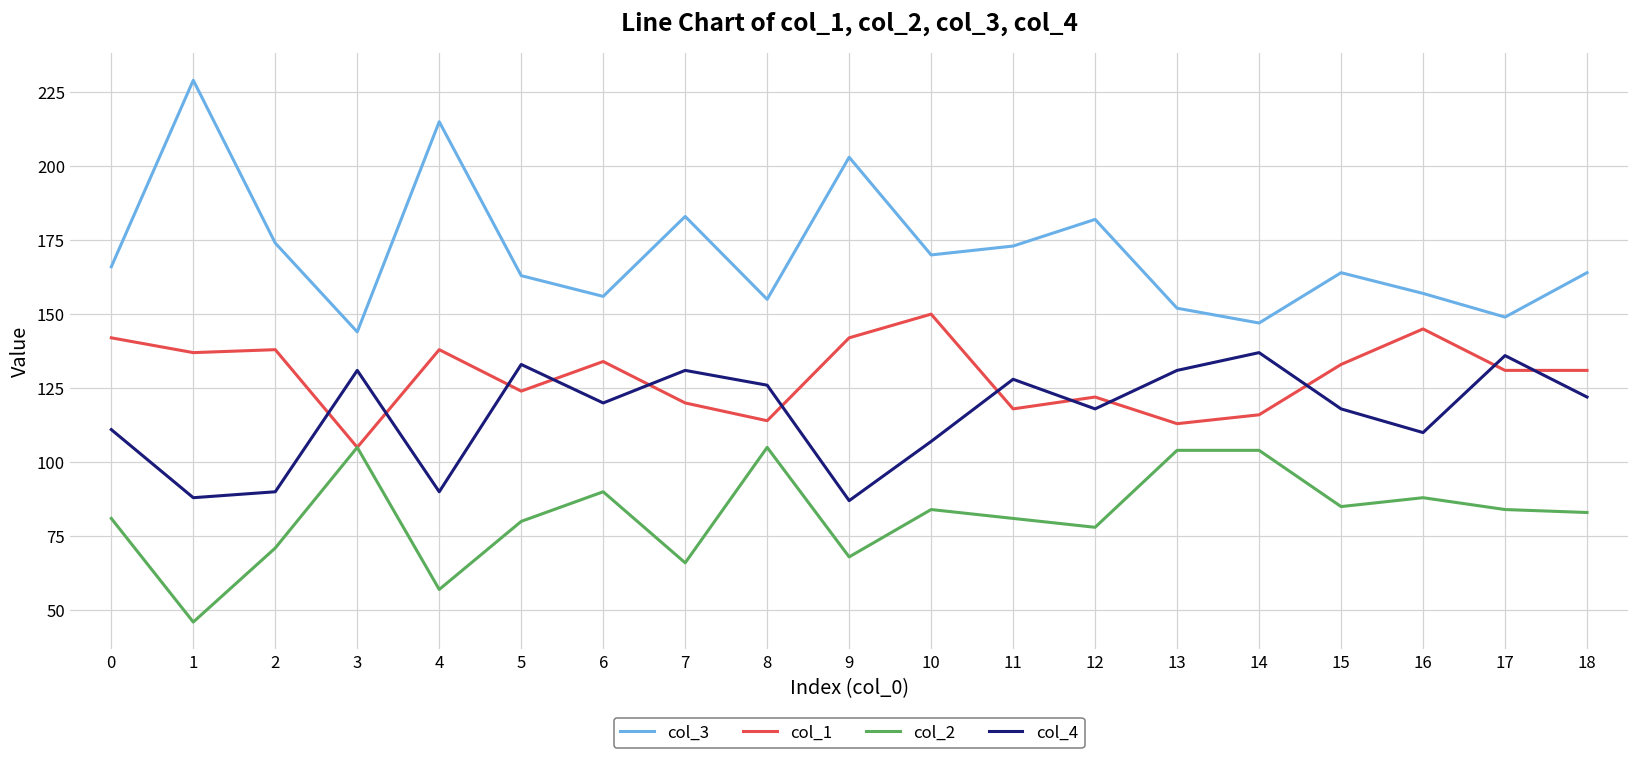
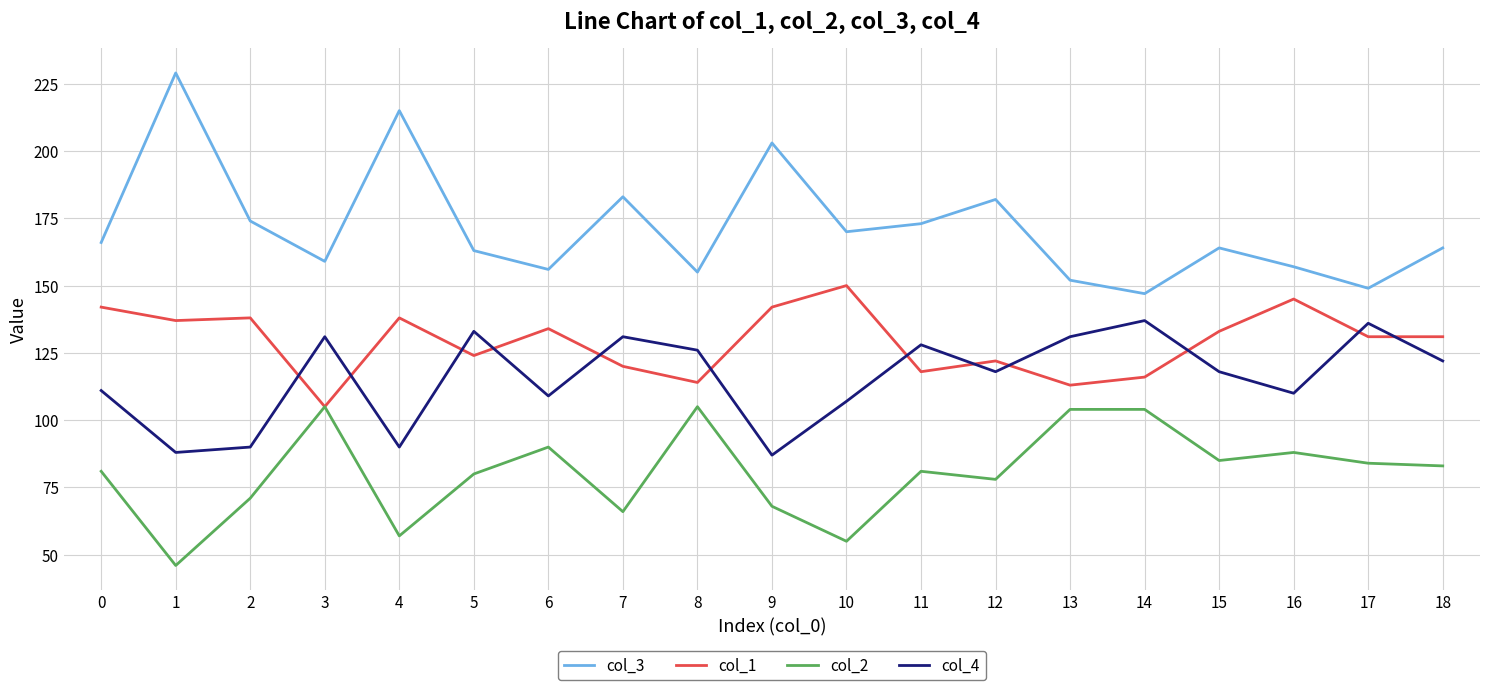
col_3, 3: 144 -> 159
col_4, 6: 120 -> 109
col_2, 10: 84 -> 55
